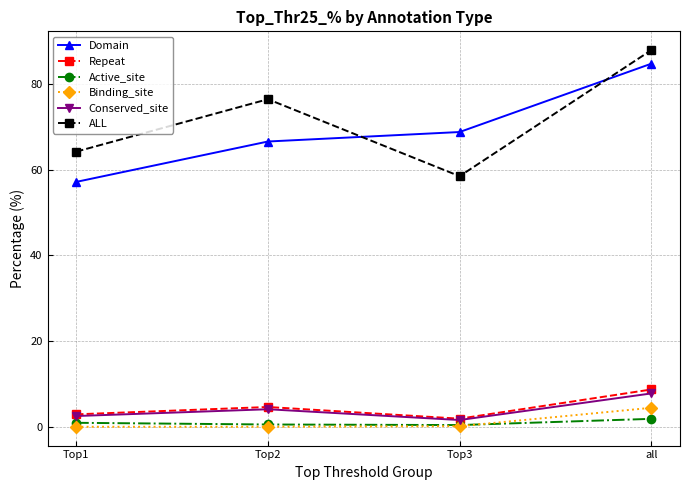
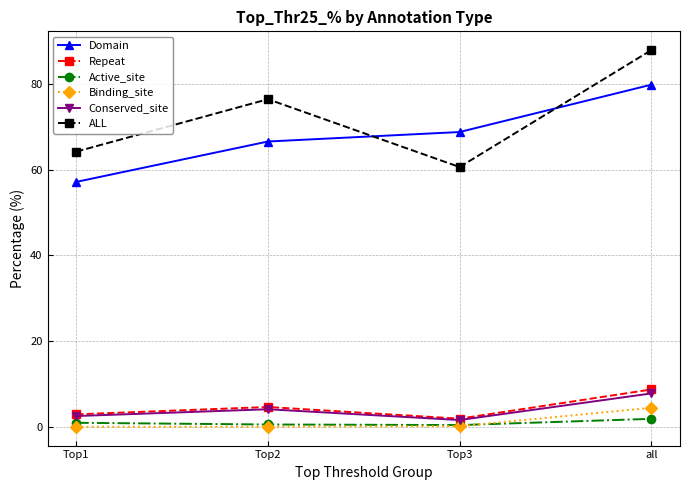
ALL, Top3: 58 -> 61
Domain, all: 85 -> 80
